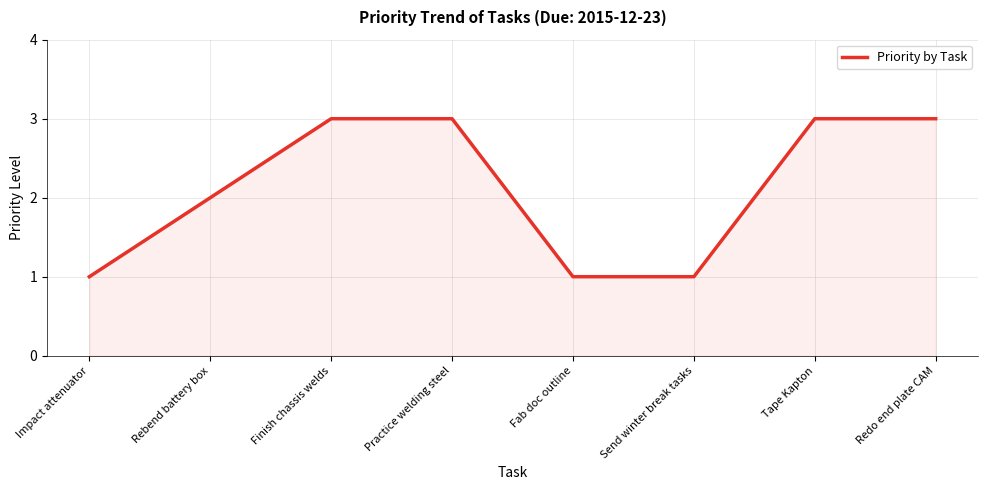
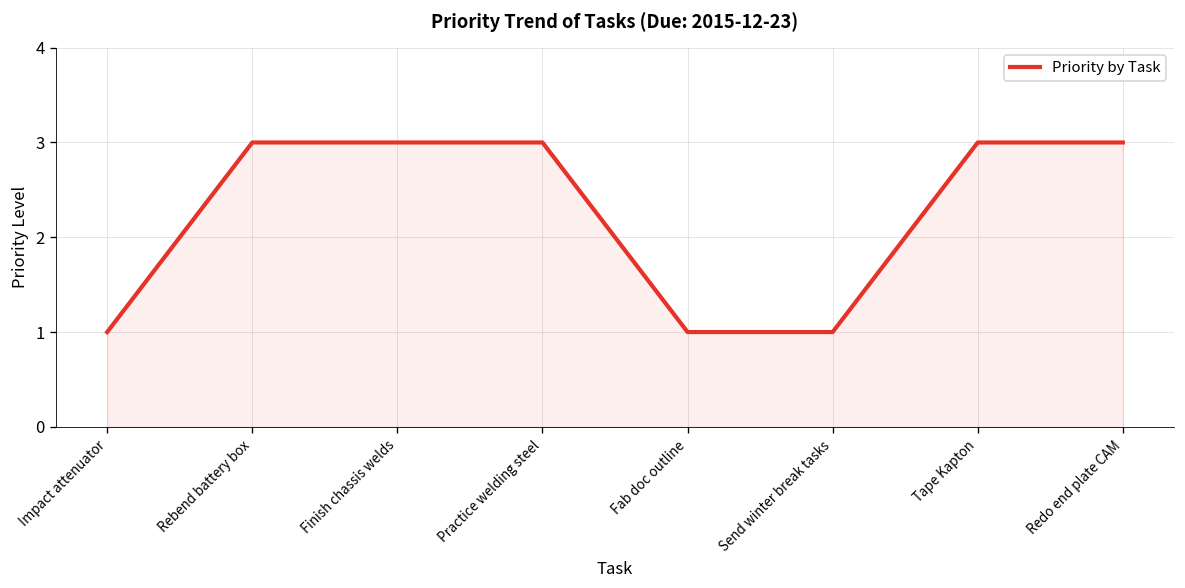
Rebend battery box: 2 -> 3
